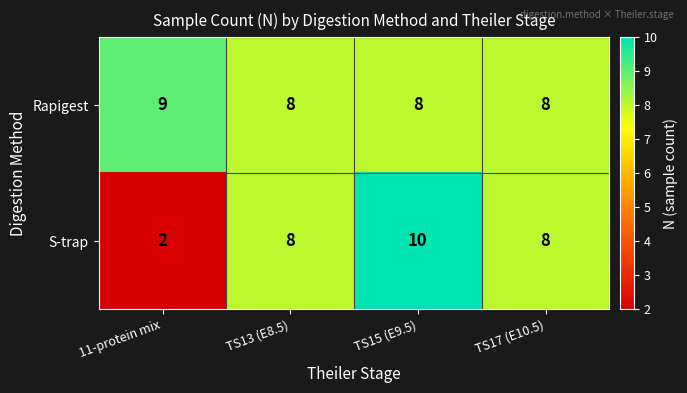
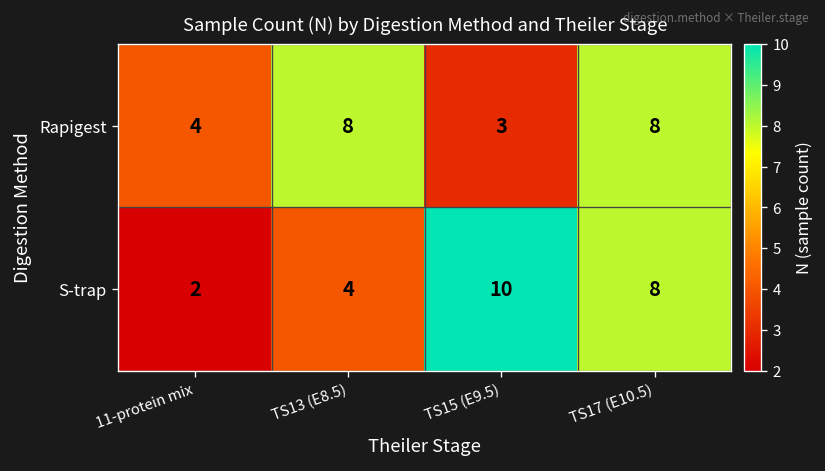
Rapigest, 11-protein mix: 9 -> 4
Rapigest, TS15 (E9.5): 8 -> 3
S-trap, TS13 (E8.5): 8 -> 4
